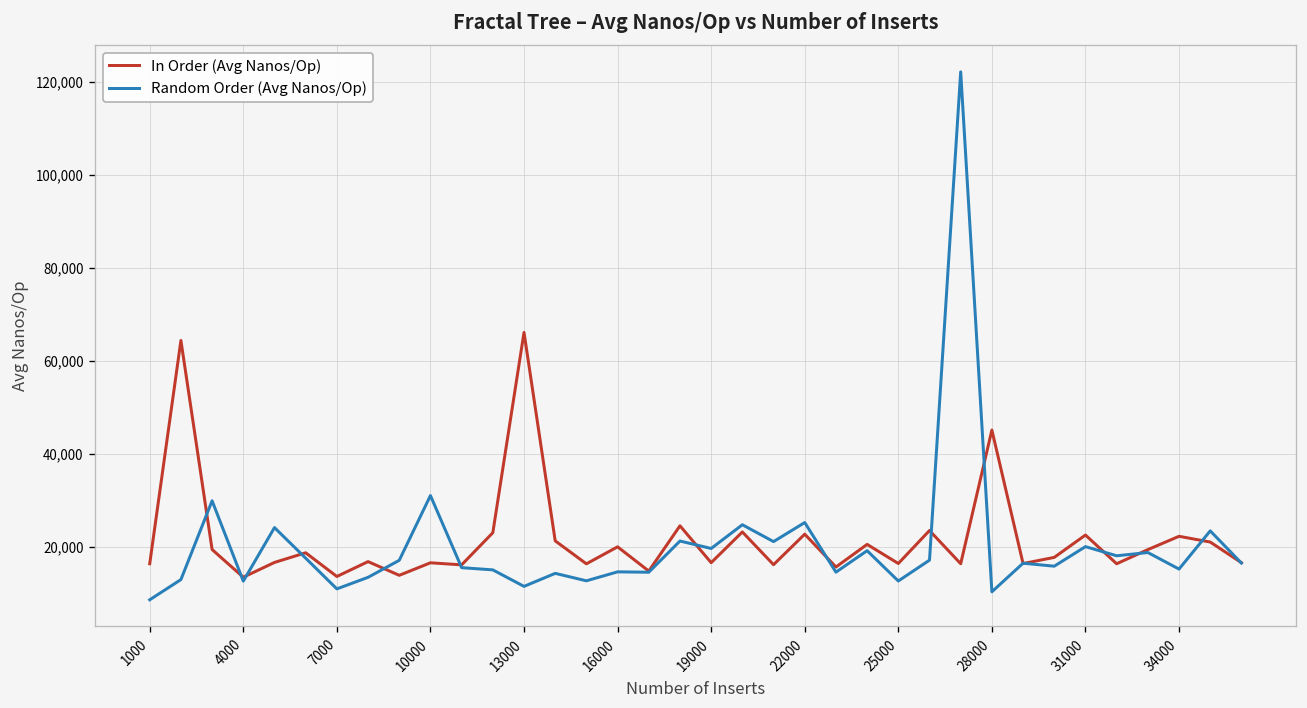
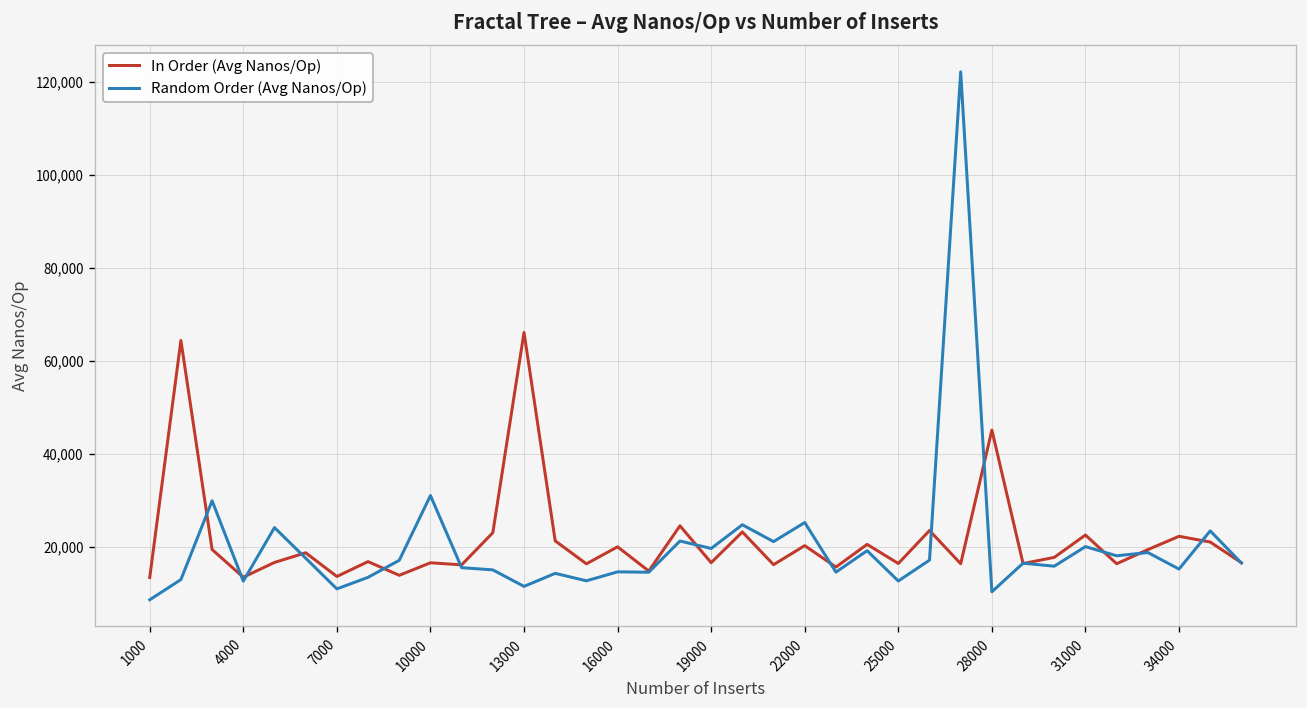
In Order (Avg Nanos/Op), 1000: 16,000 -> 13,000
In Order (Avg Nanos/Op), 22000: 23,000 -> 20,000
